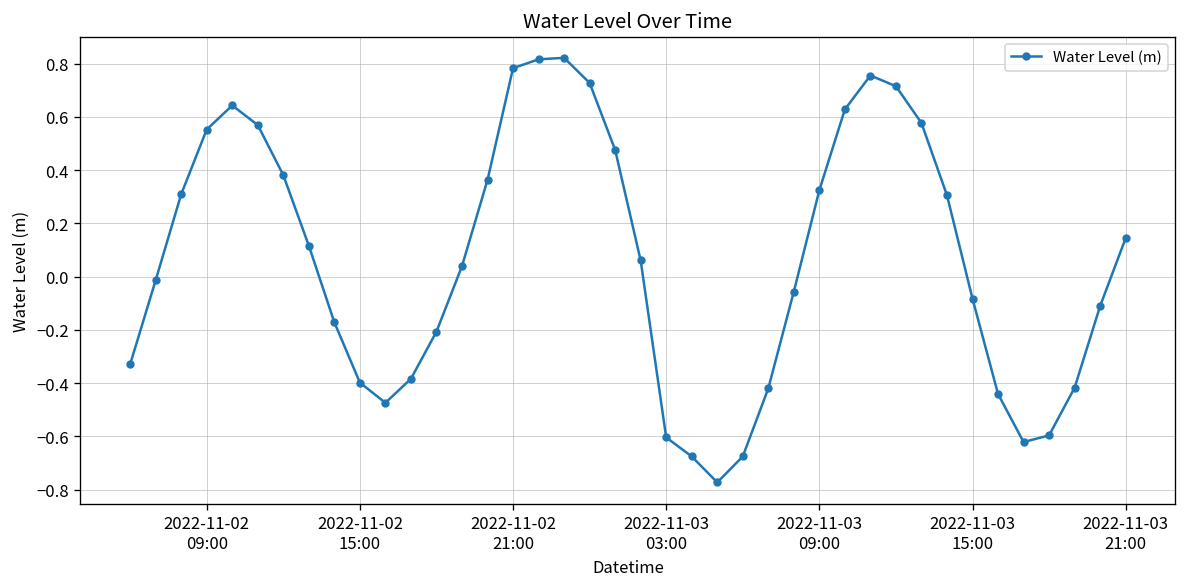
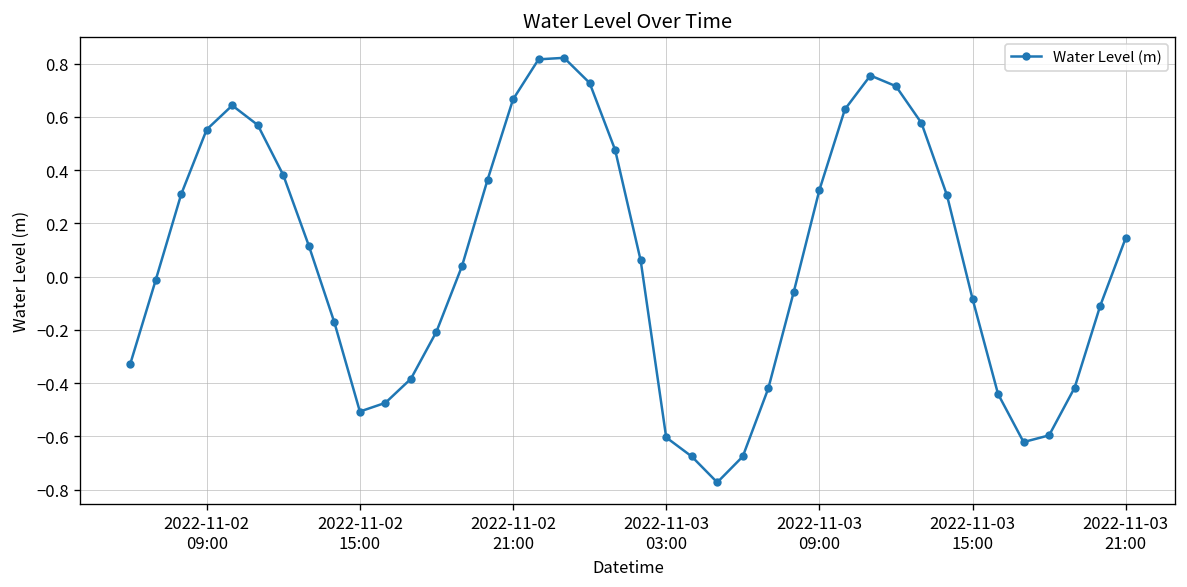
2022-11-02 15:00: -0.40 -> -0.51
2022-11-02 21:00: 0.78 -> 0.67
